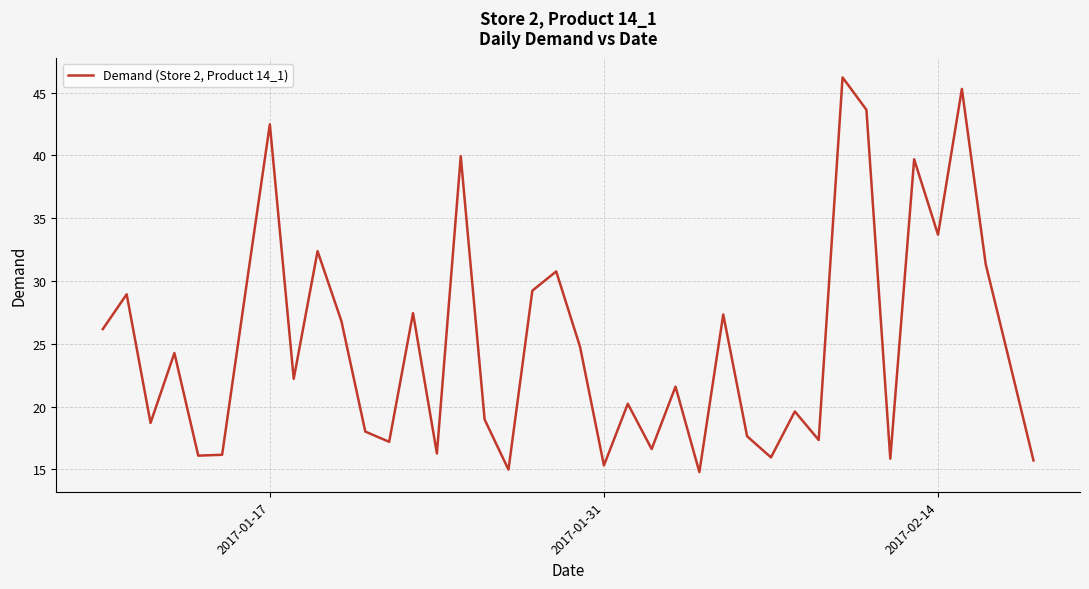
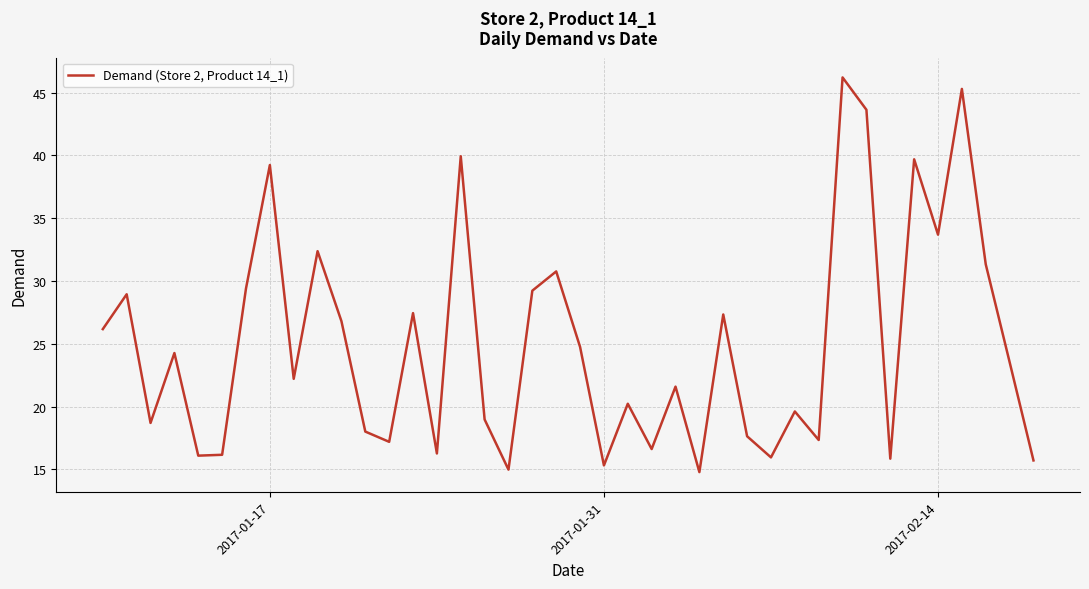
2017-01-17: 42.5 -> 39.2
